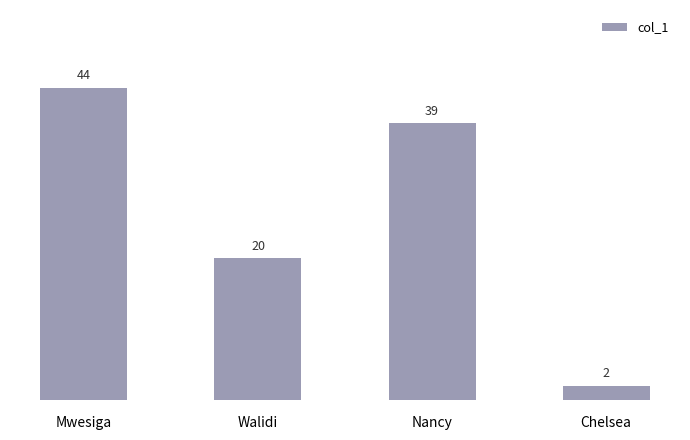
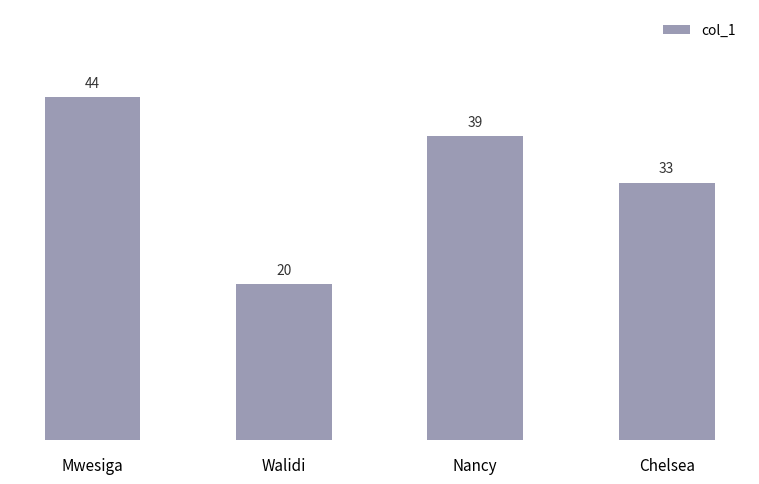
Chelsea: 2 -> 33
